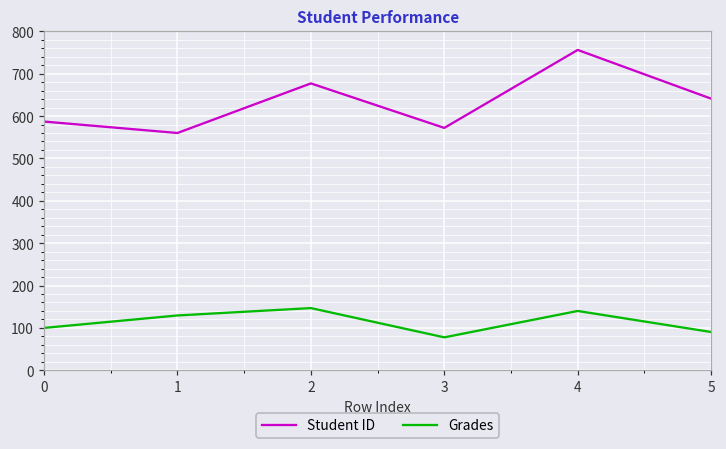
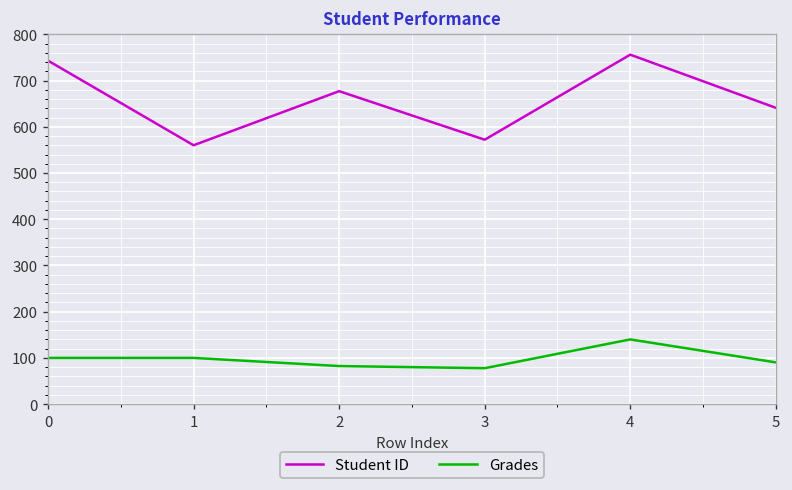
Student ID, 0: 590 -> 740
Grades, 1: 130 -> 100
Grades, 2: 150 -> 80
